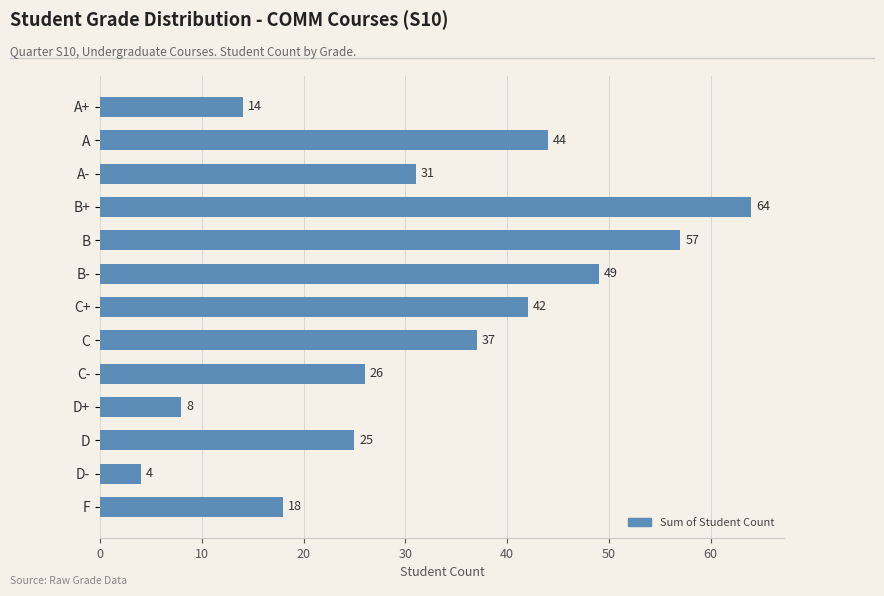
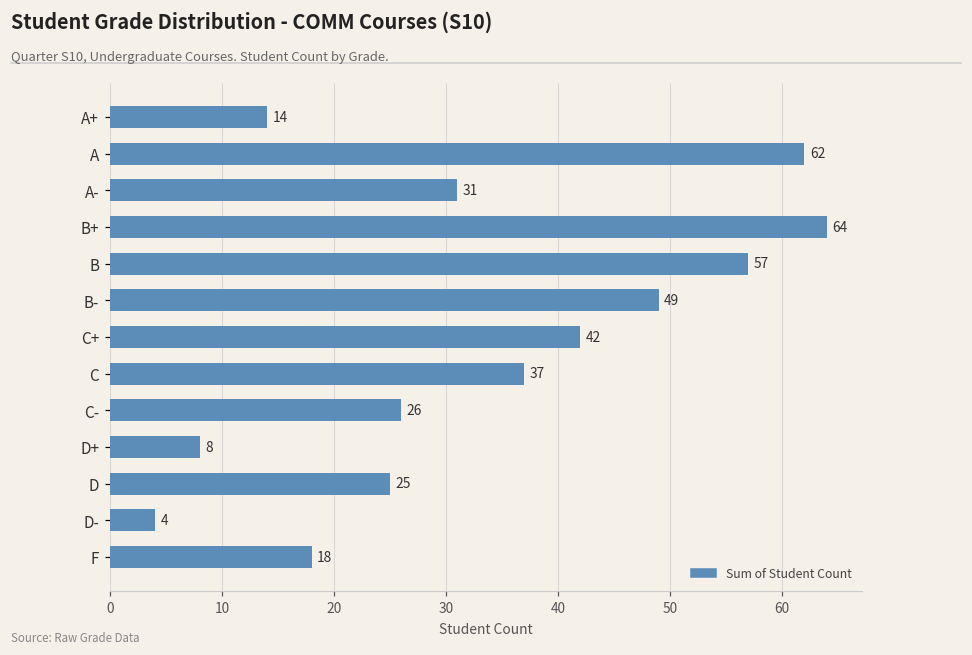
A: 44 -> 62
